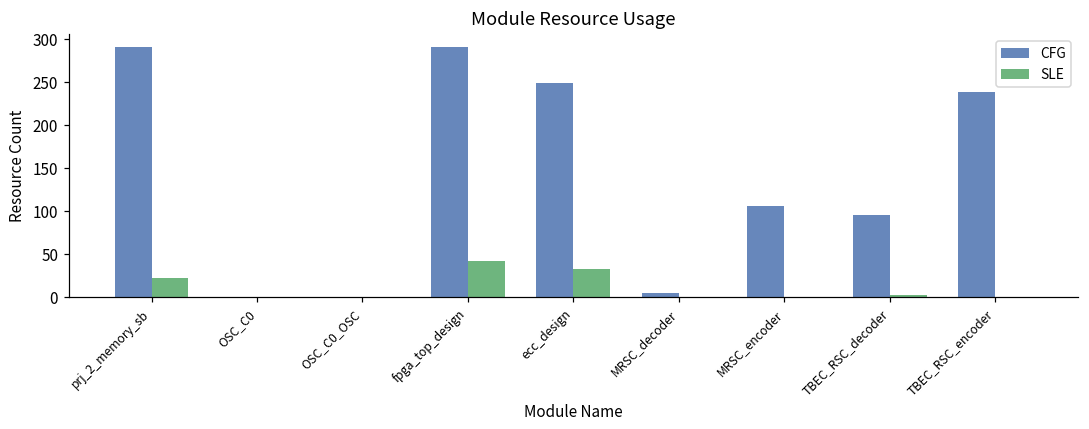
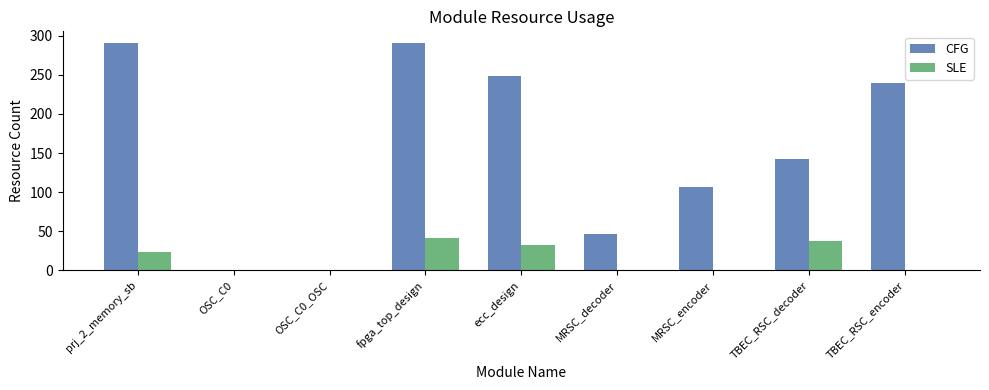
CFG, MRSC_decoder: 10 -> 50
CFG, TBEC_RSC_decoder: 100 -> 140
SLE, TBEC_RSC_decoder: 0 -> 40
